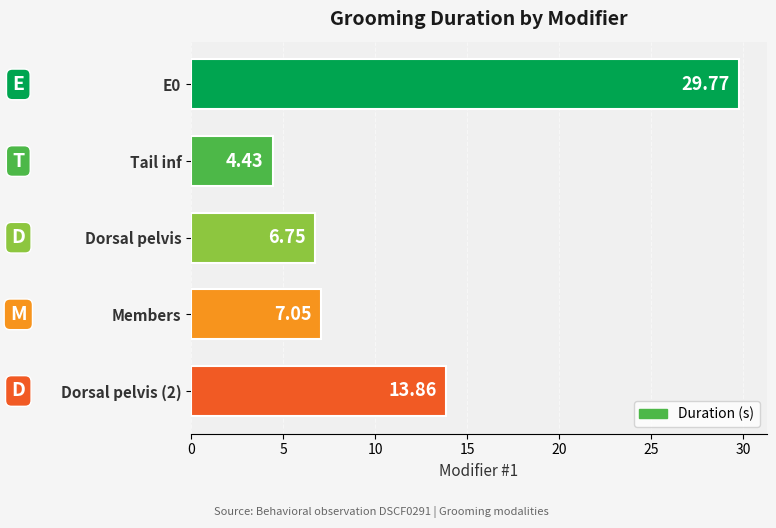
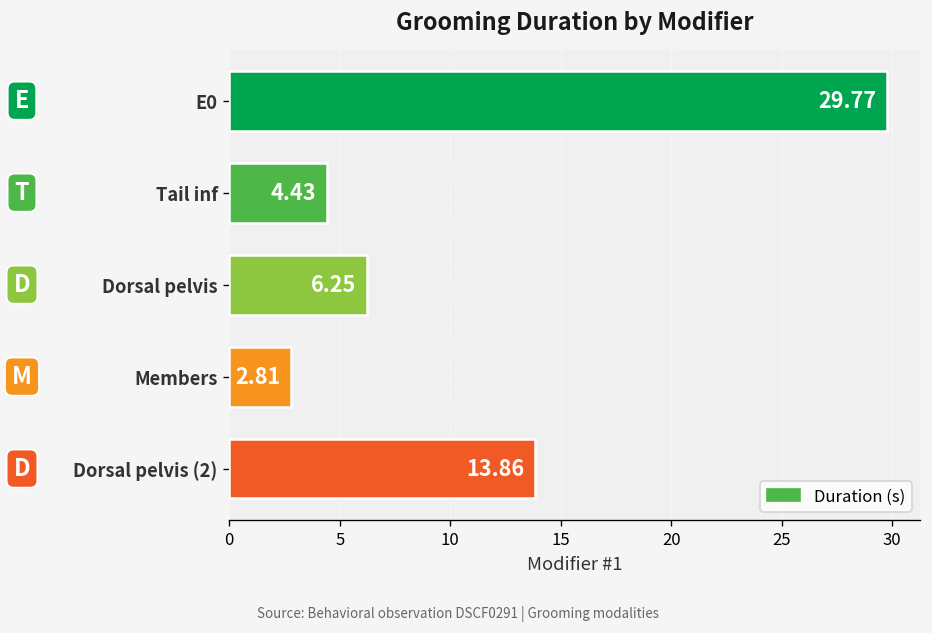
Dorsal pelvis: 6.75 -> 6.25
Members: 7.05 -> 2.81
